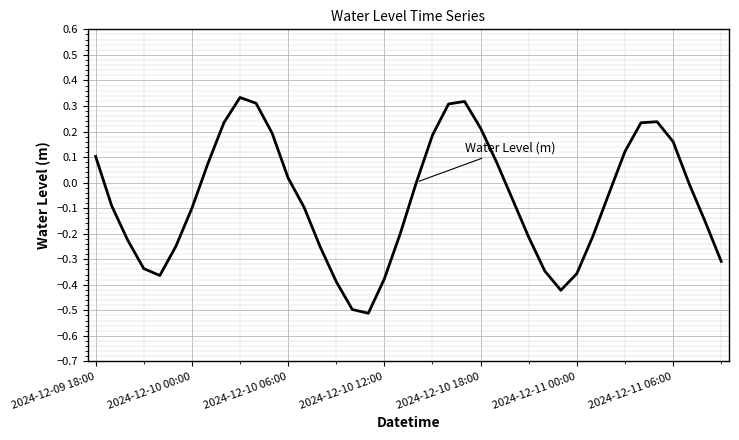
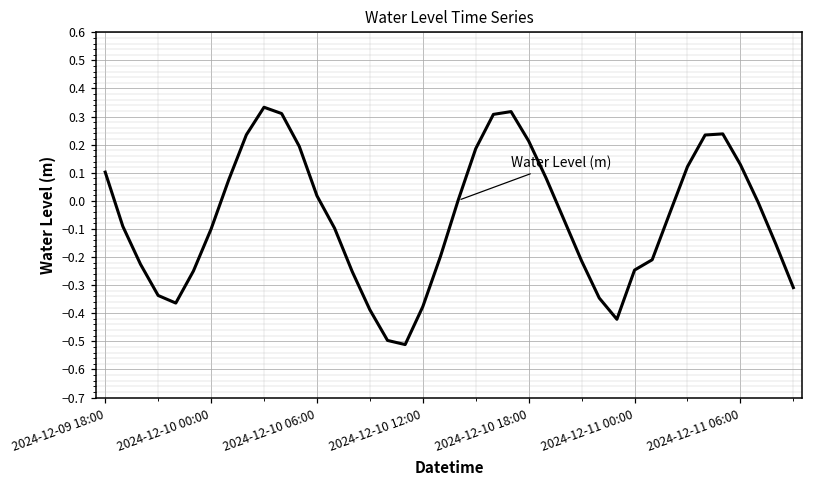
2024-12-11 00:00: -0.36 -> -0.25
2024-12-11 06:00: 0.16 -> 0.13
